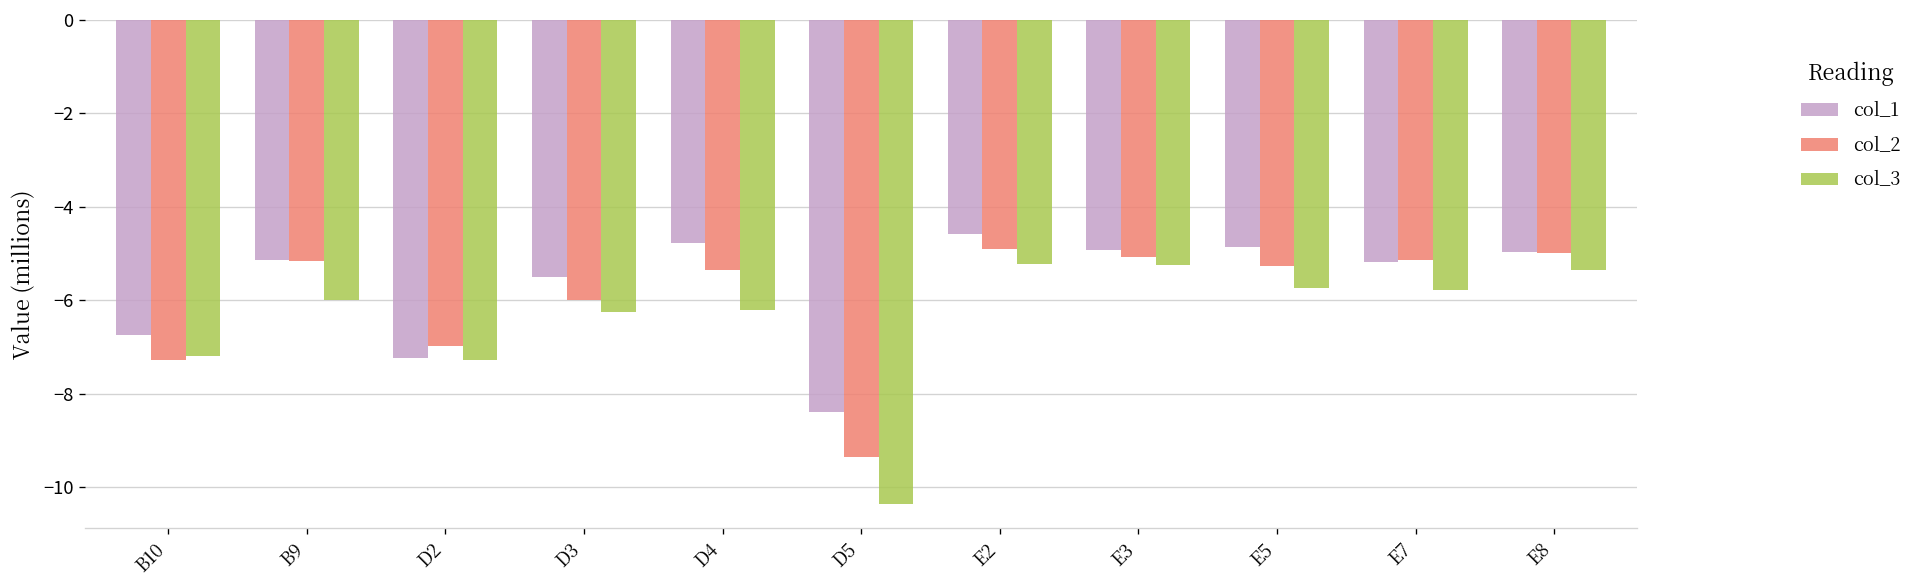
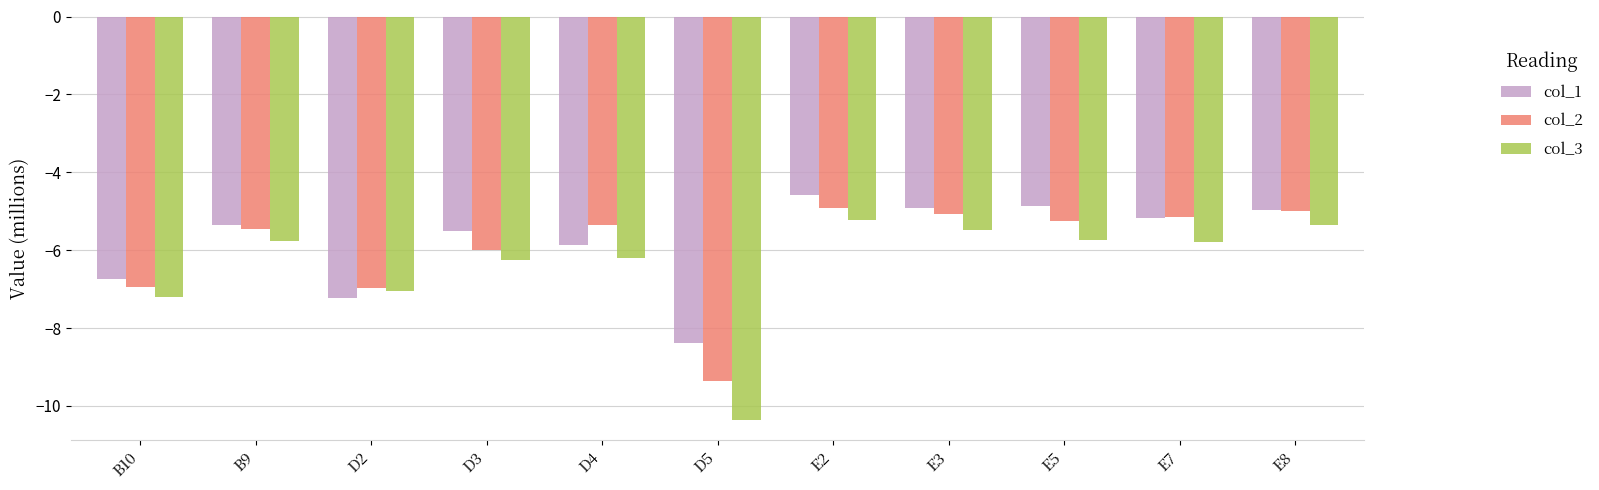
col_2, B10: -7.3 -> -7.0
col_1, B9: -5.1 -> -5.4
col_2, B9: -5.2 -> -5.5
col_3, B9: -6.0 -> -5.8
col_3, D2: -7.3 -> -7.0
col_1, D4: -4.8 -> -5.9
col_3, E3: -5.3 -> -5.5
